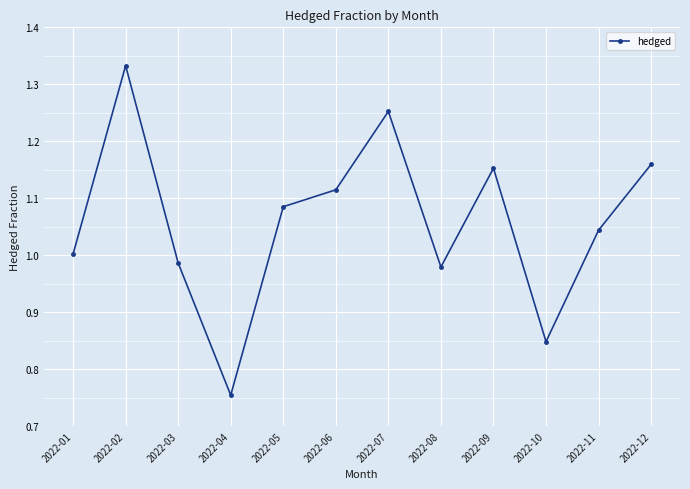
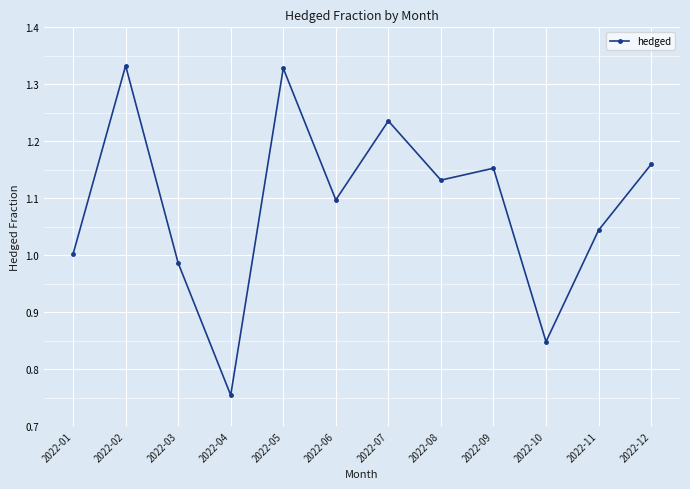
2022-05: 1.09 -> 1.33
2022-06: 1.11 -> 1.10
2022-07: 1.25 -> 1.24
2022-08: 0.98 -> 1.13
